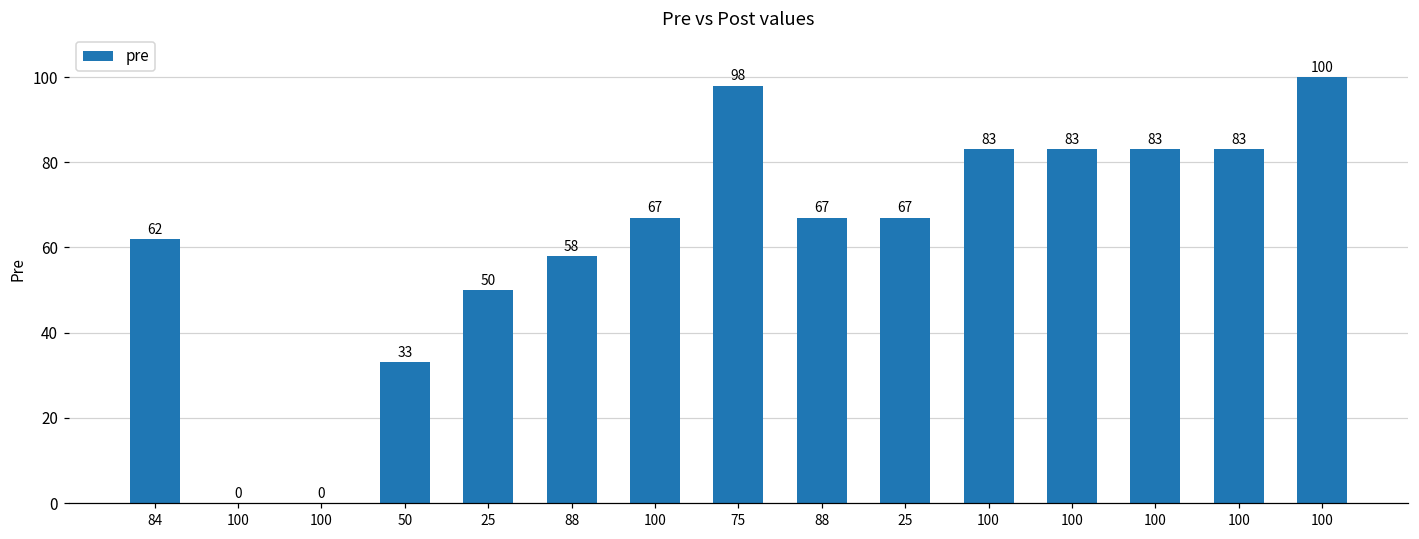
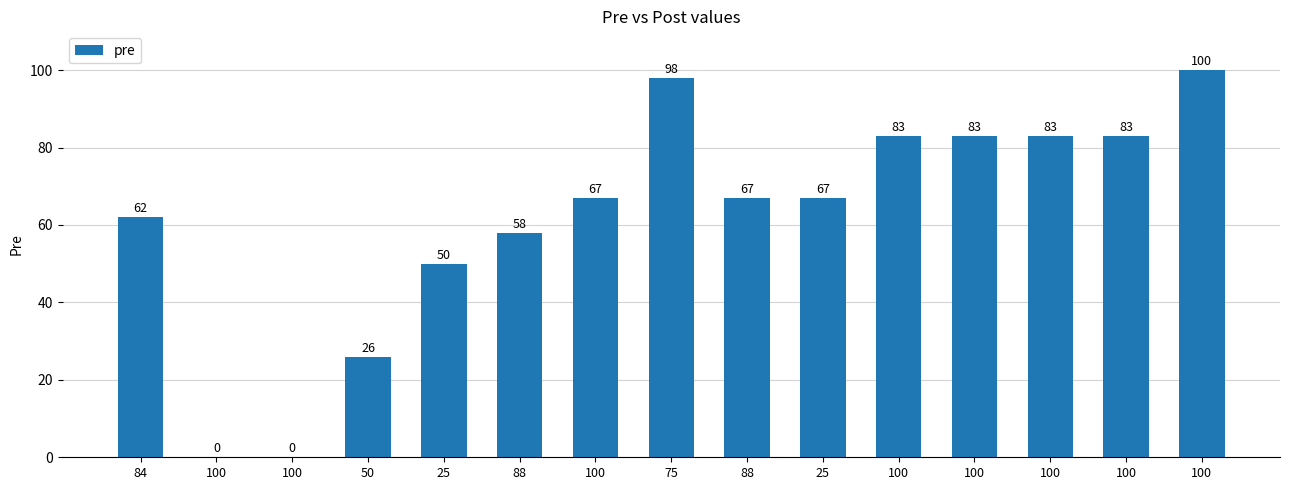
50: 33 -> 26
